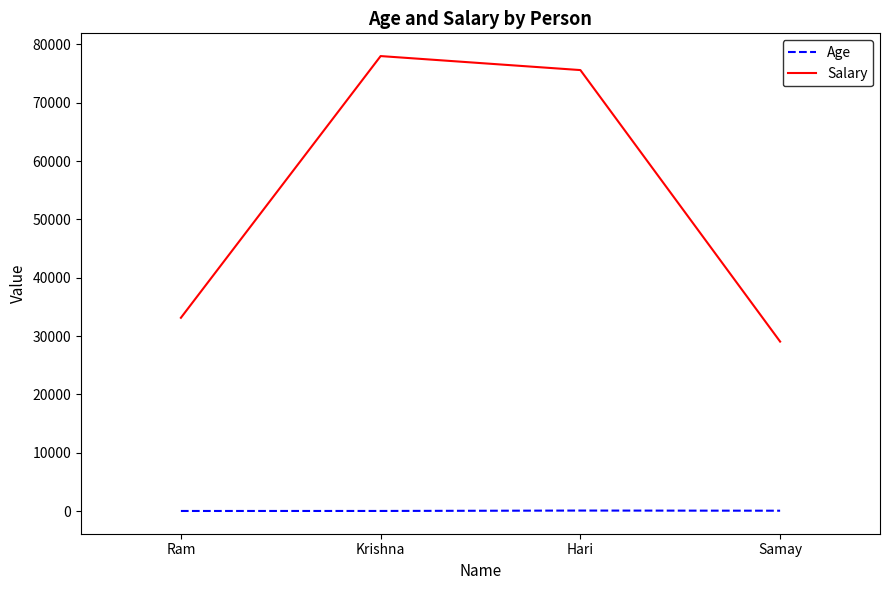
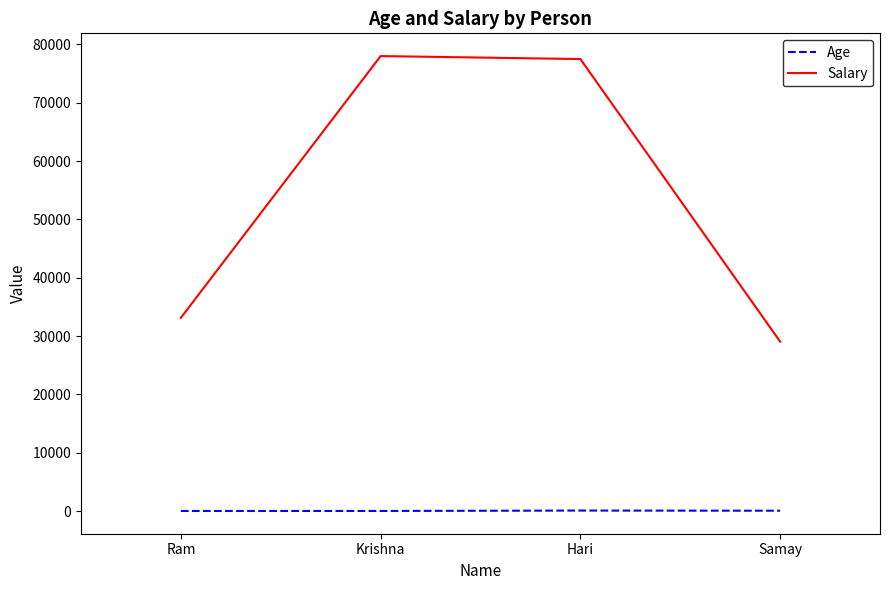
Salary, Hari: 76000 -> 77000
